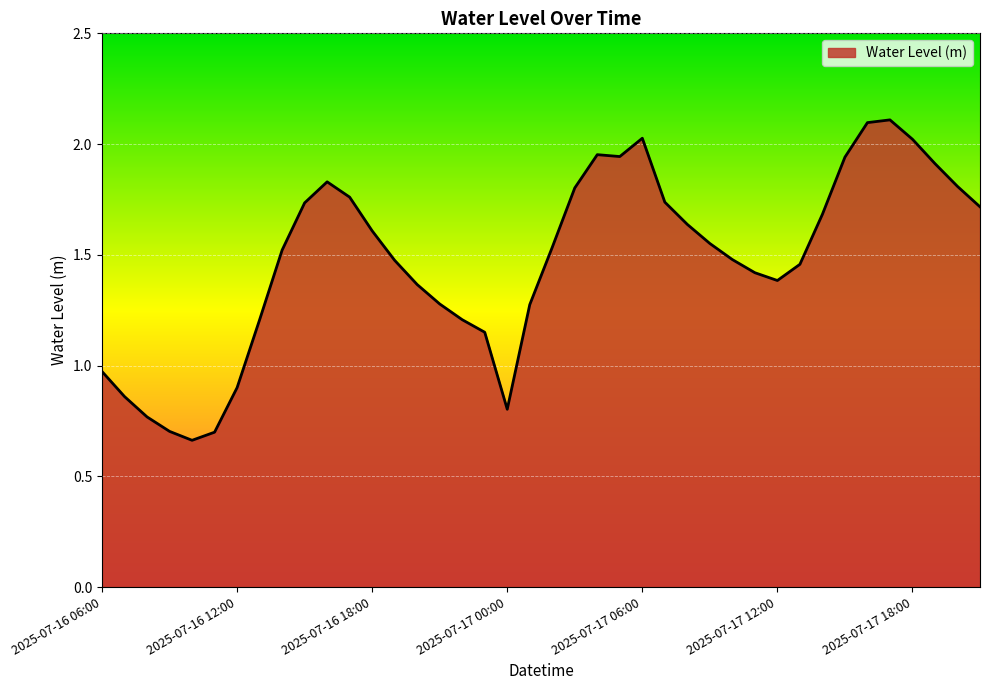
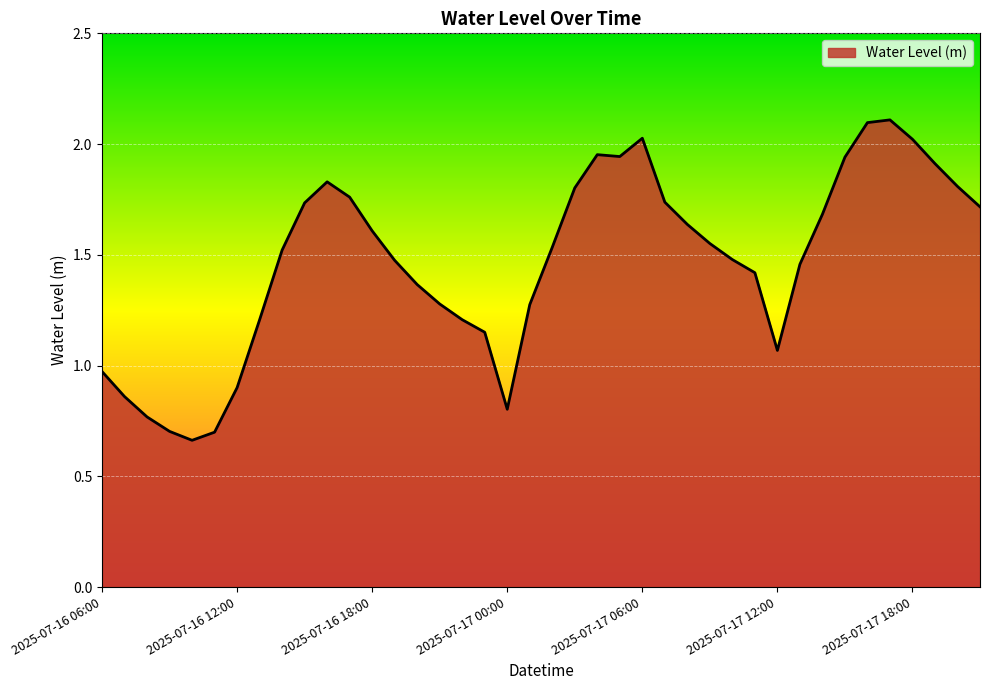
2025-07-17 12:00: 1.38 -> 1.07
